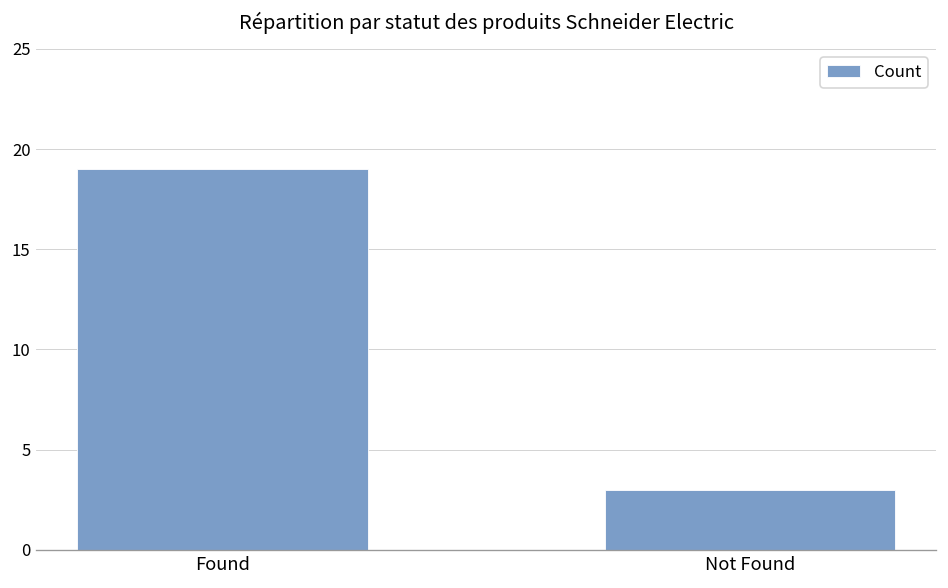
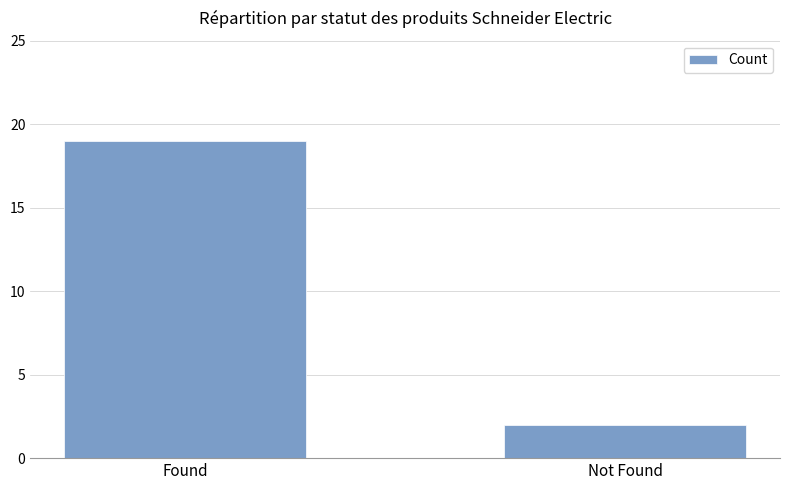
Not Found: 3 -> 2
